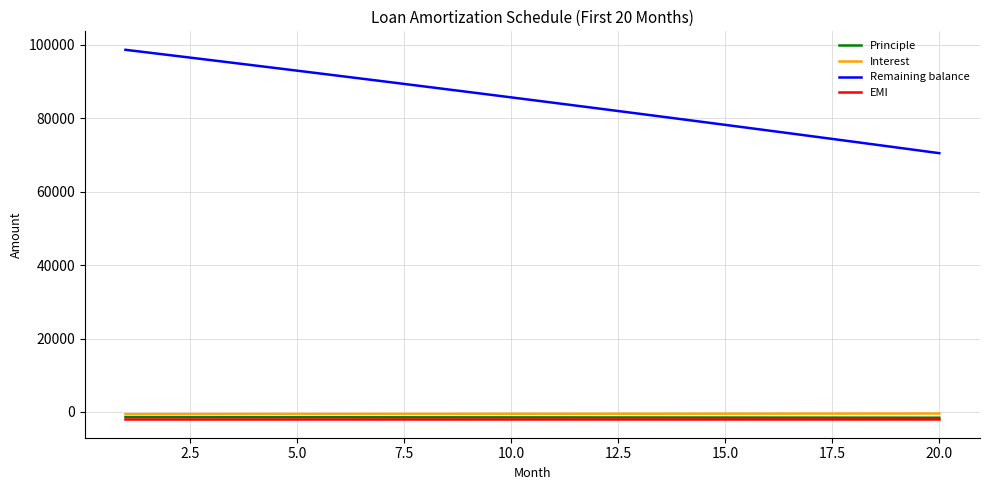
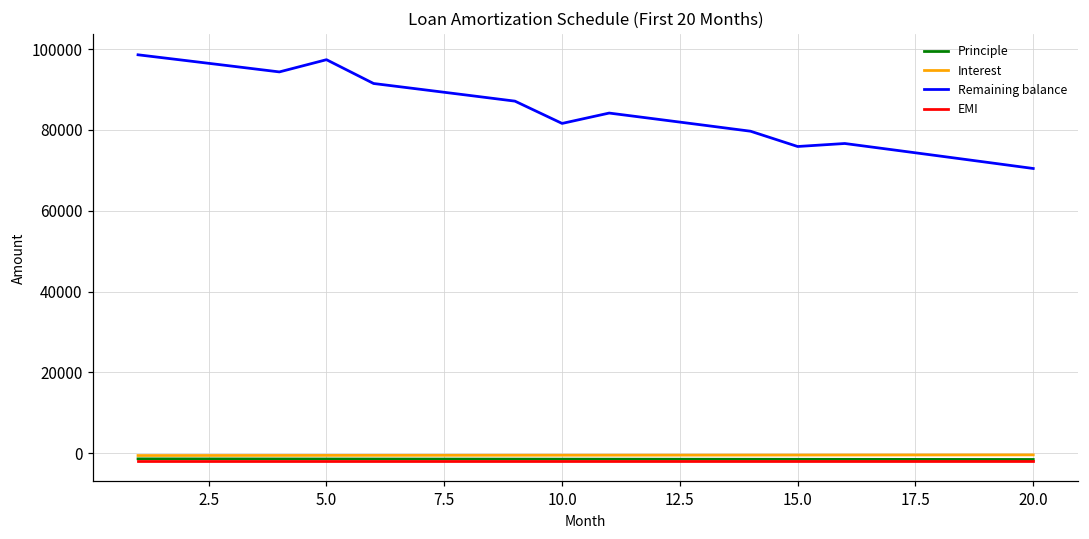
Remaining balance, 5.0: 93000 -> 97000
Remaining balance, 10.0: 86000 -> 82000
Remaining balance, 15.0: 78000 -> 76000
